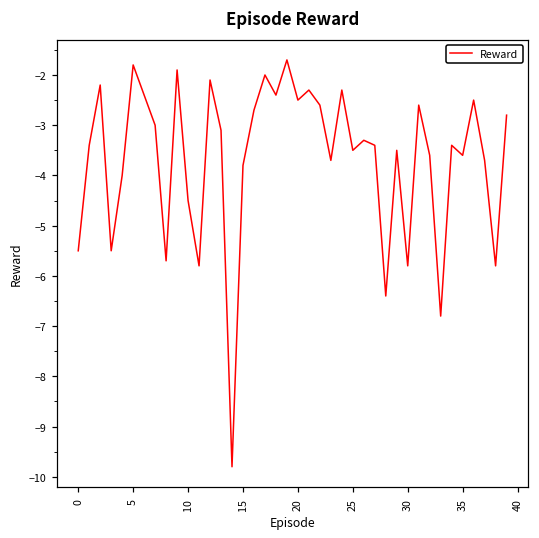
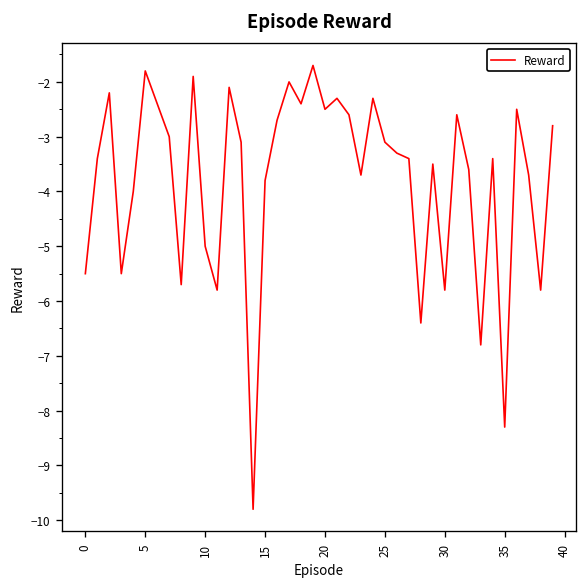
10: -4.5 -> -5.0
25: -3.5 -> -3.1
35: -3.6 -> -8.3
